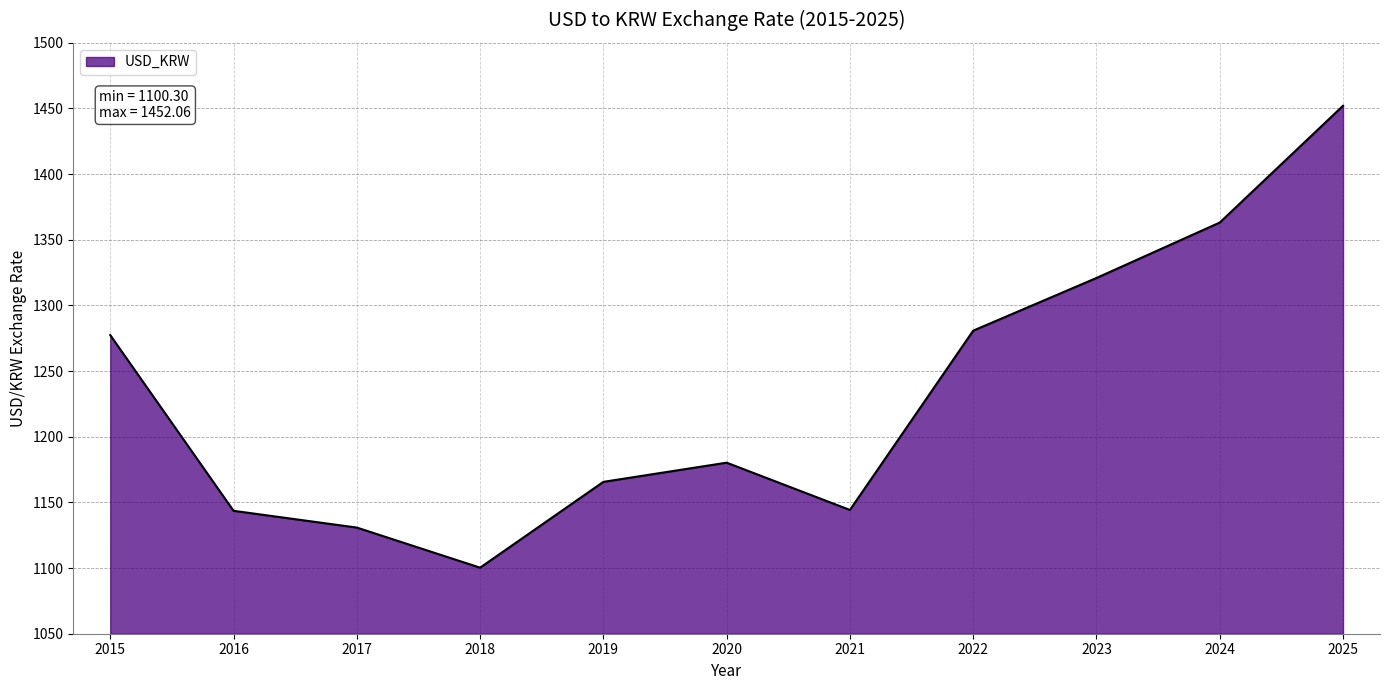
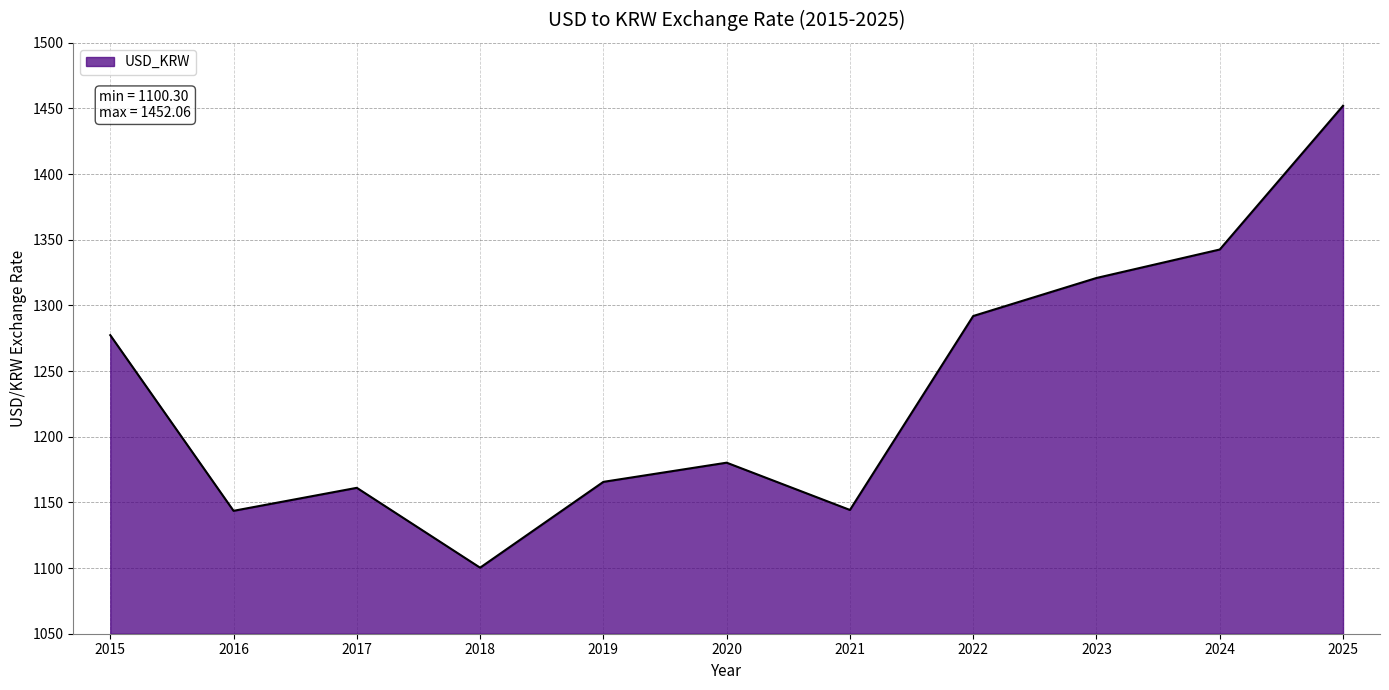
2017: 1131 -> 1161
2022: 1281 -> 1292
2024: 1363 -> 1343
